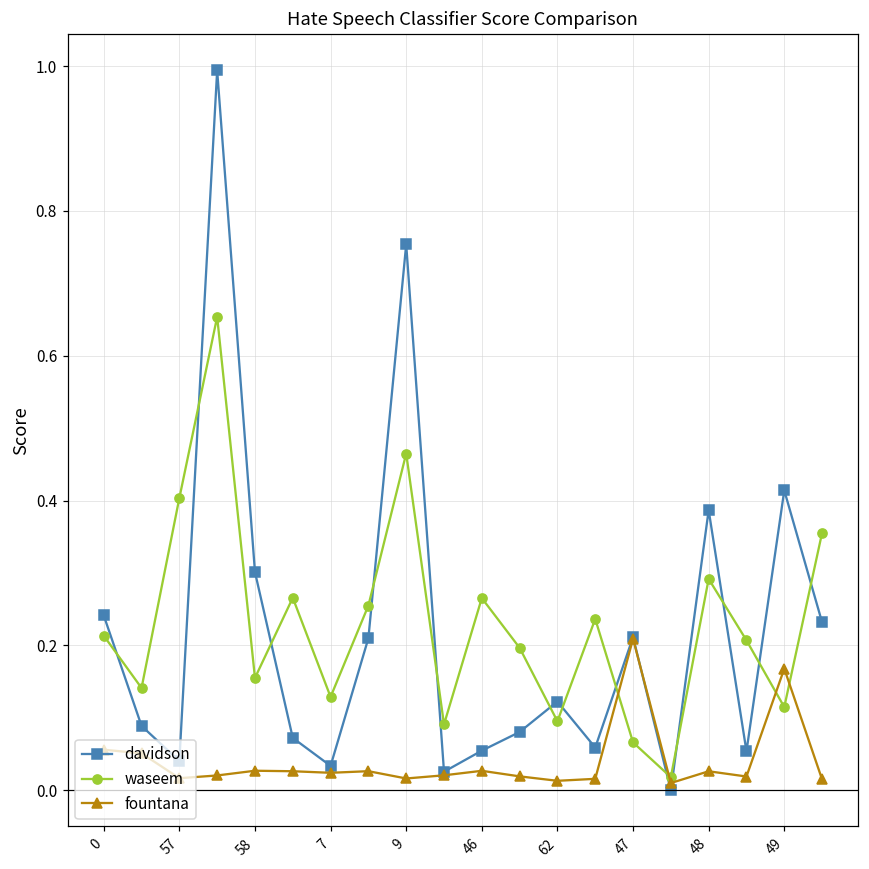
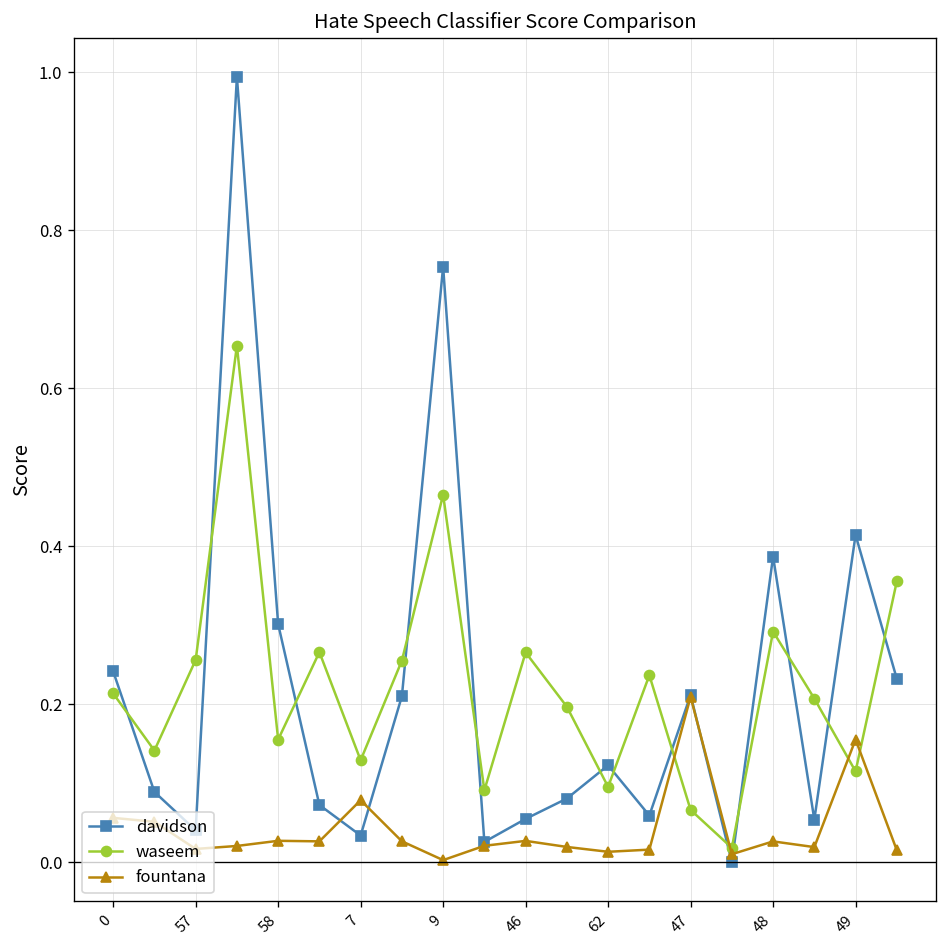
waseem, 57: 0.40 -> 0.26
fountana, 7: 0.02 -> 0.08
fountana, 9: 0.02 -> 0.00
fountana, 49: 0.17 -> 0.16
